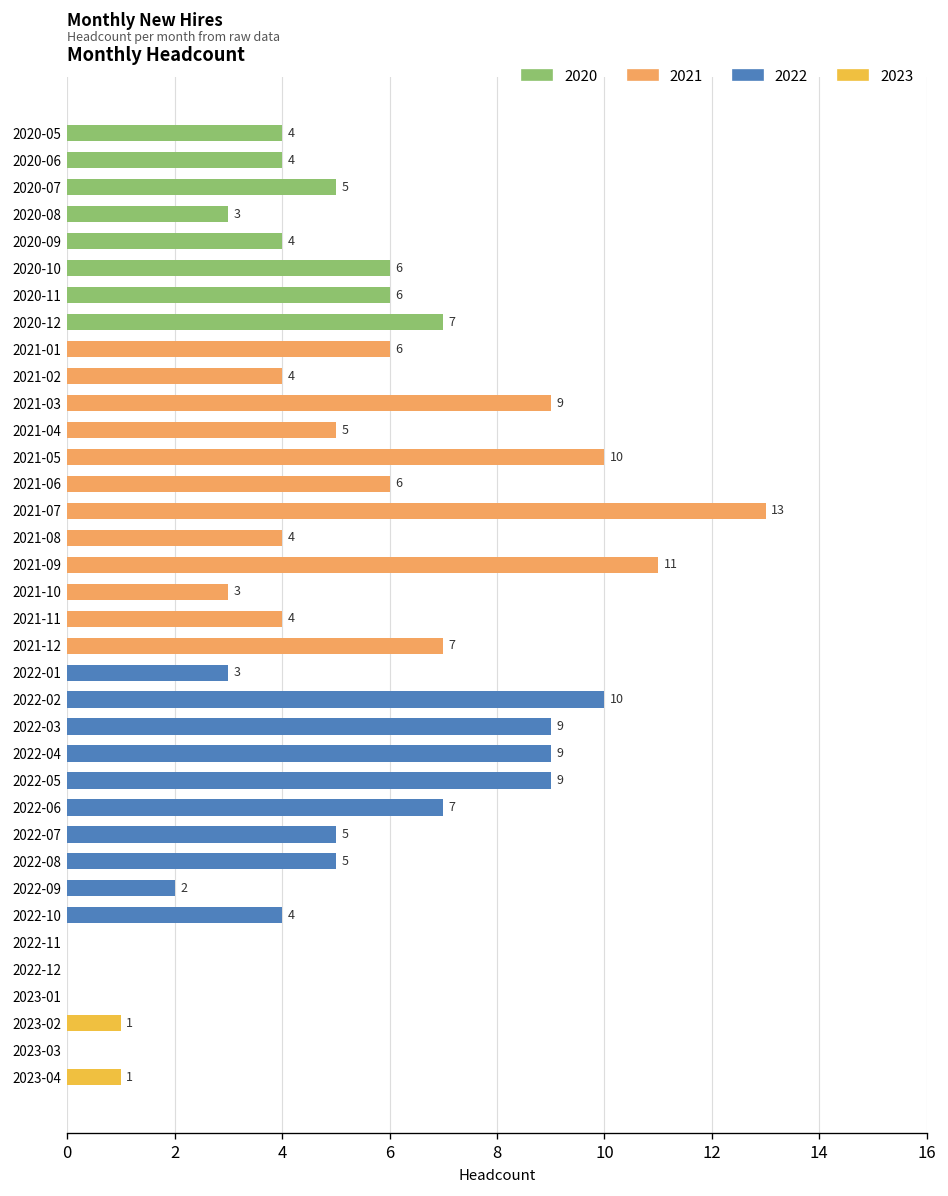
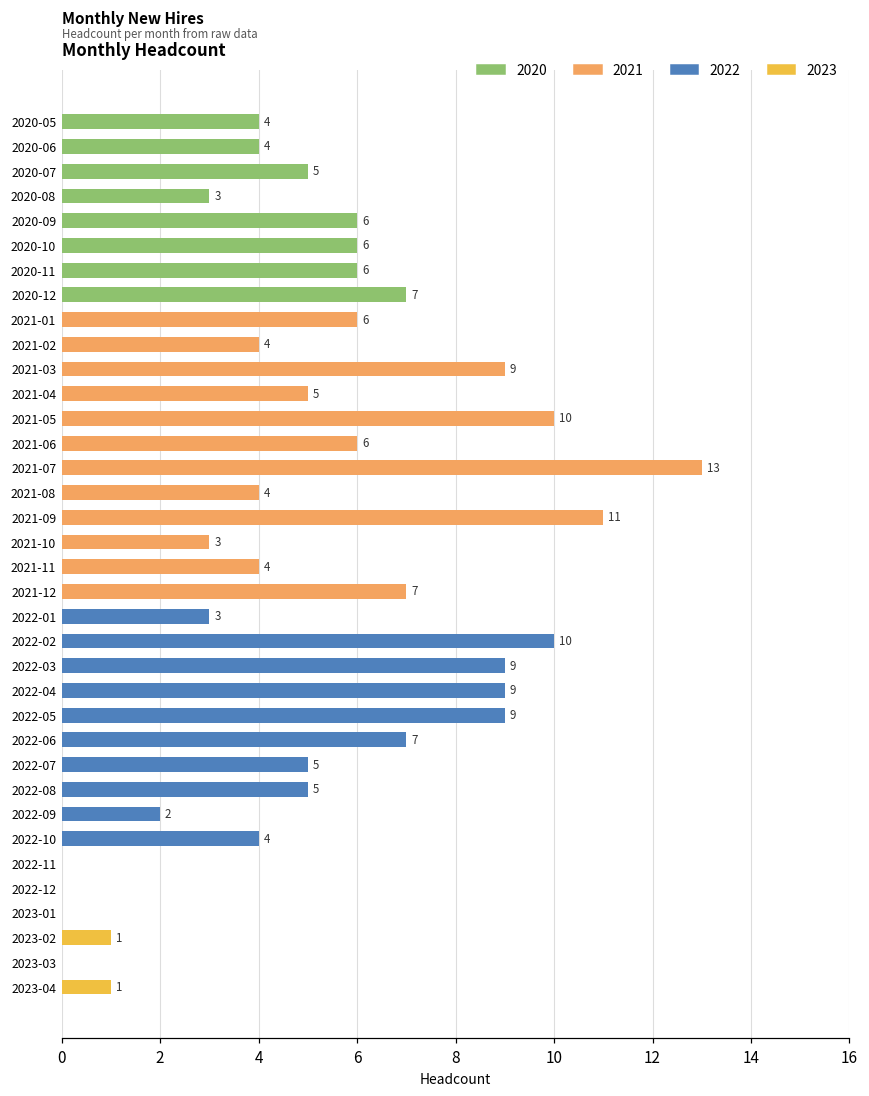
2020-09: 4 -> 6
